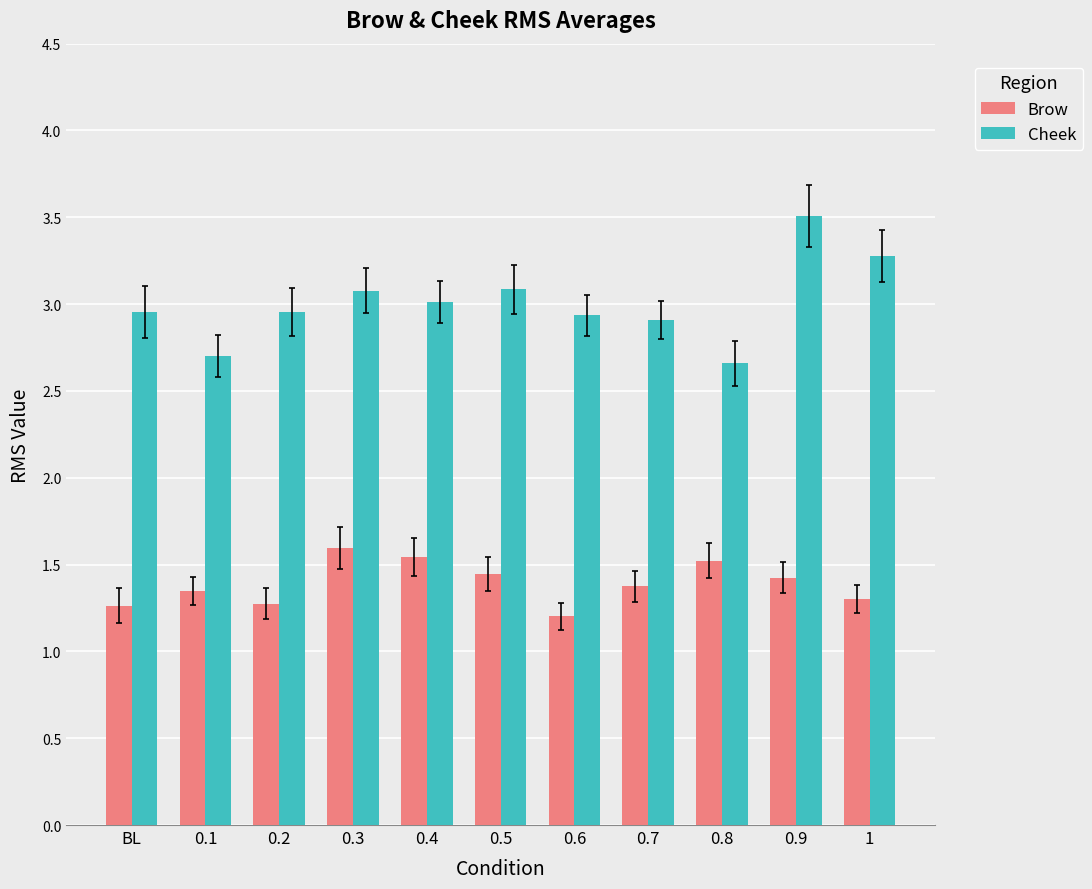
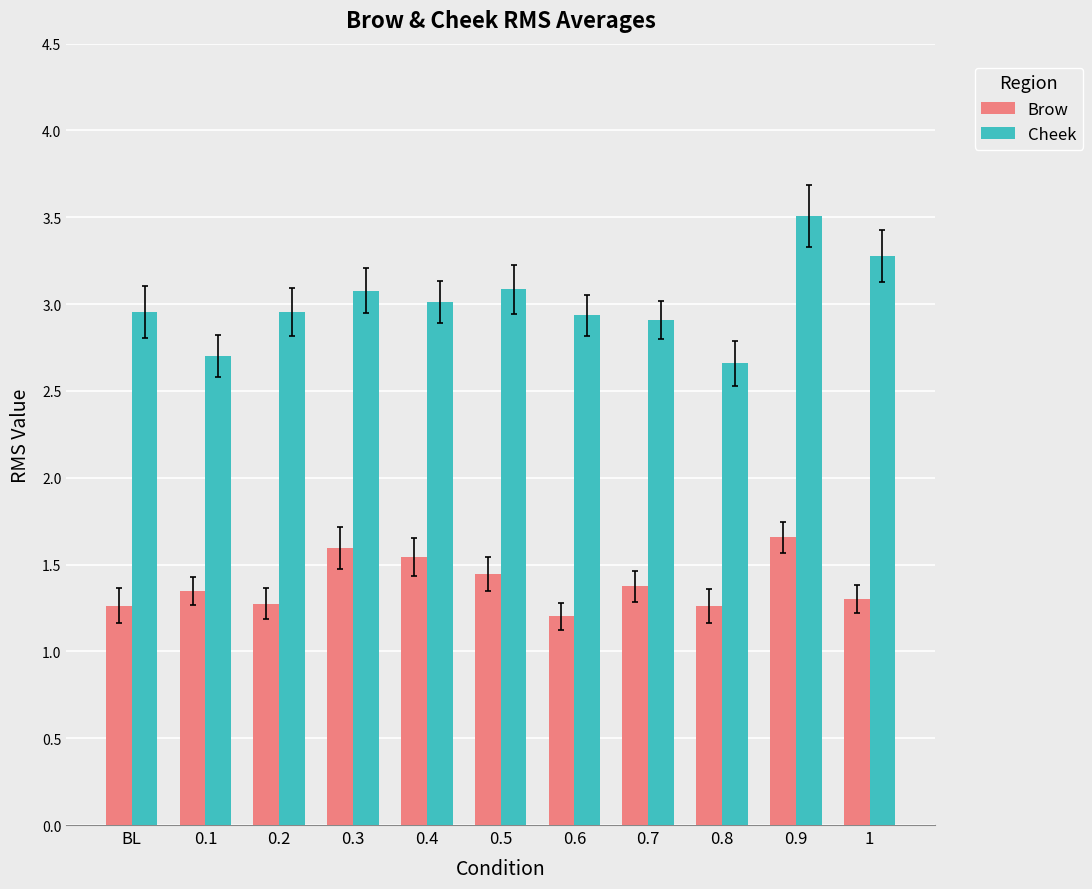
Brow, 0.8: 1.52 -> 1.26
Brow, 0.9: 1.42 -> 1.66
